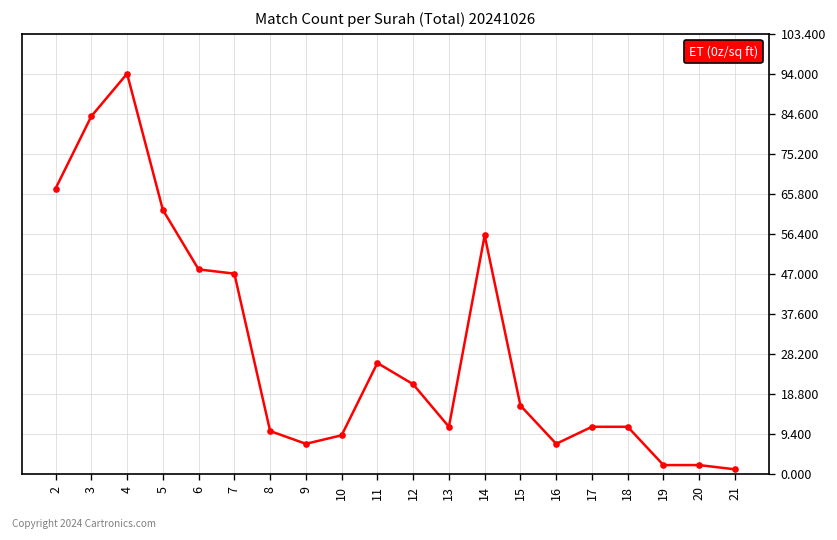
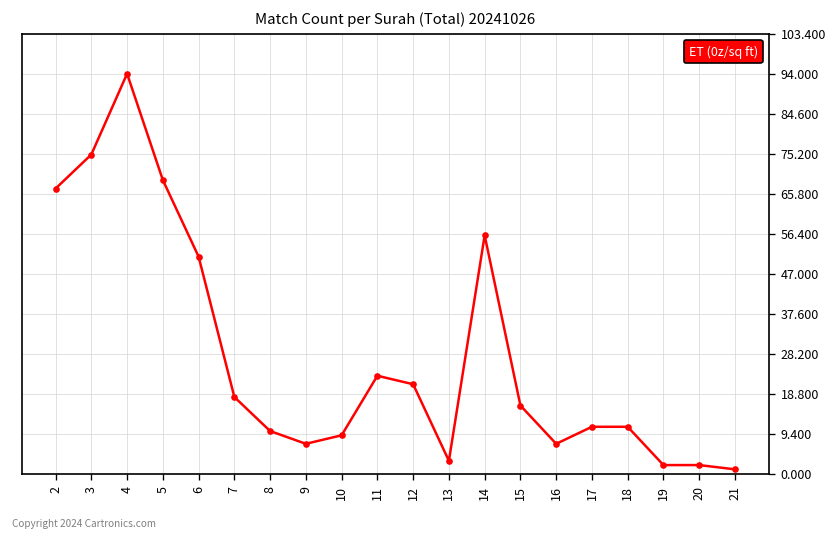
3: 84 -> 75
5: 62 -> 69
6: 48 -> 51
7: 47 -> 18
11: 26 -> 23
13: 11 -> 3
